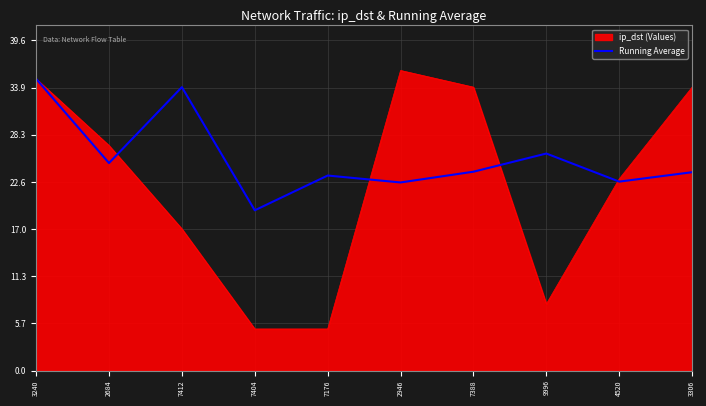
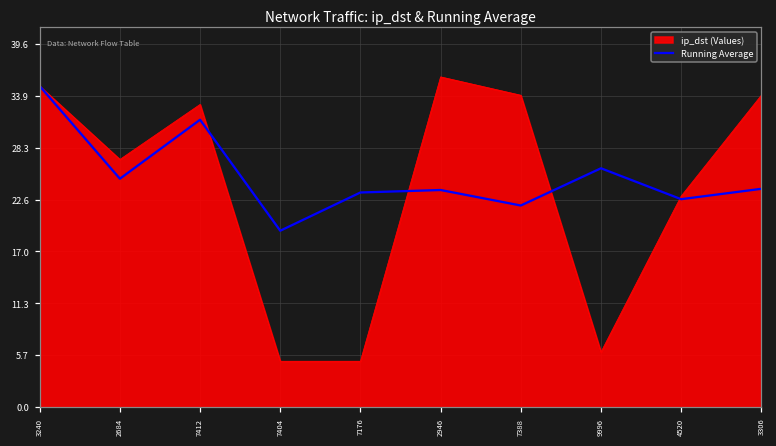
ip_dst (Values), 7412: 17 -> 33
Running Average, 7412: 34 -> 31
Running Average, 2946: 23 -> 24
Running Average, 7388: 24 -> 22
ip_dst (Values), 9996: 8 -> 6
